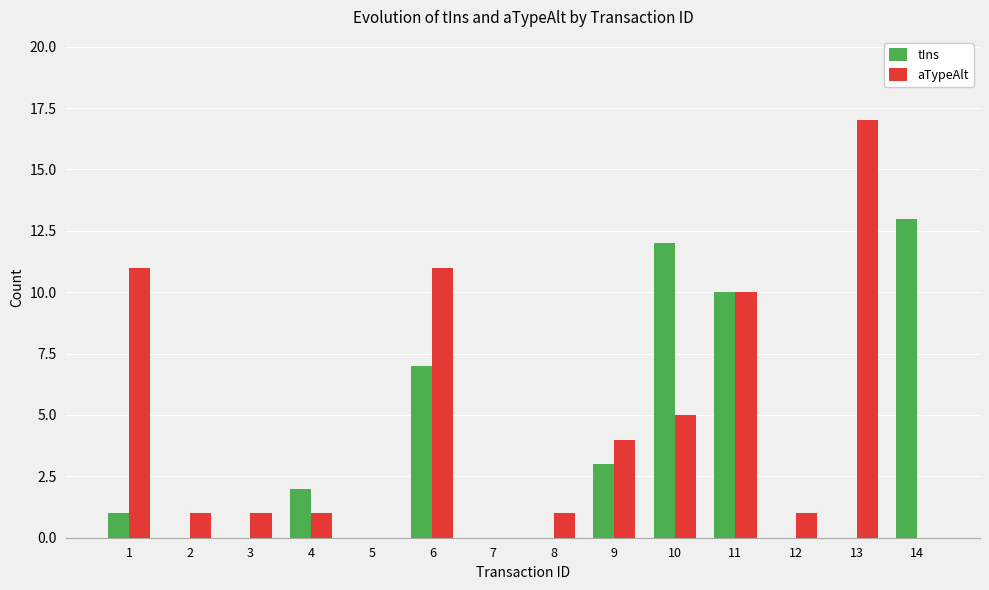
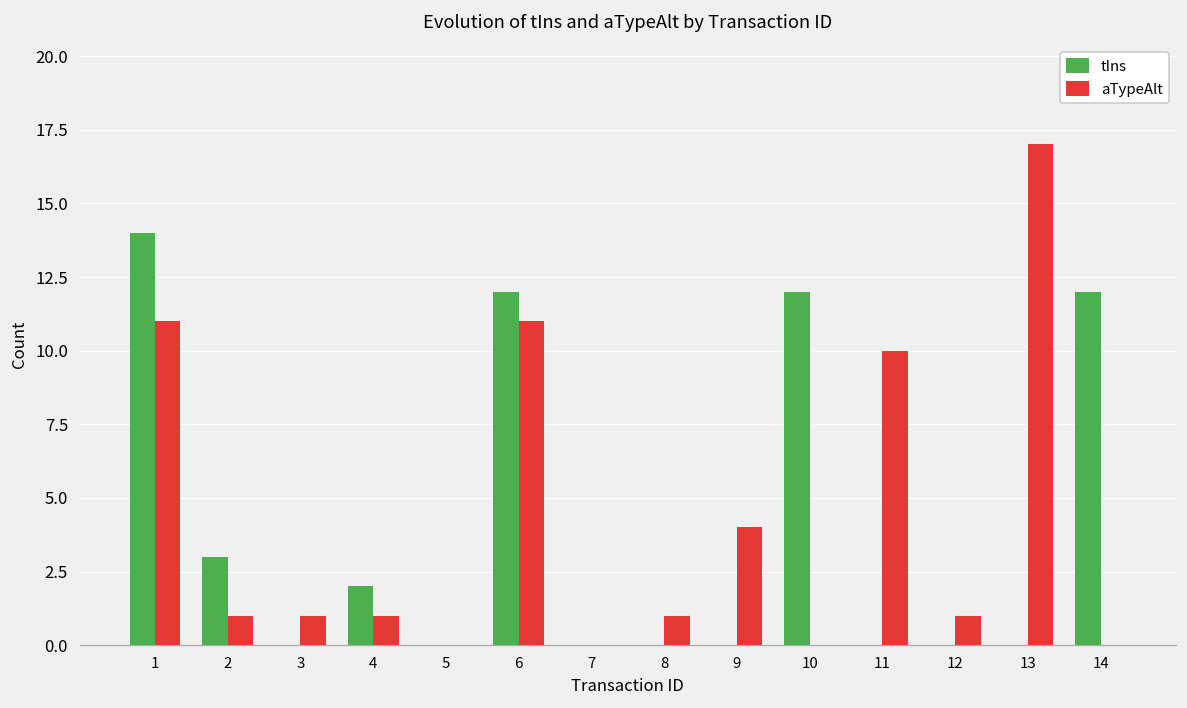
tIns, 1: 1 -> 14
tIns, 2: 0 -> 3
tIns, 6: 7 -> 12
tIns, 9: 3 -> 0
aTypeAlt, 10: 5 -> 0
tIns, 11: 10 -> 0
tIns, 14: 13 -> 12
